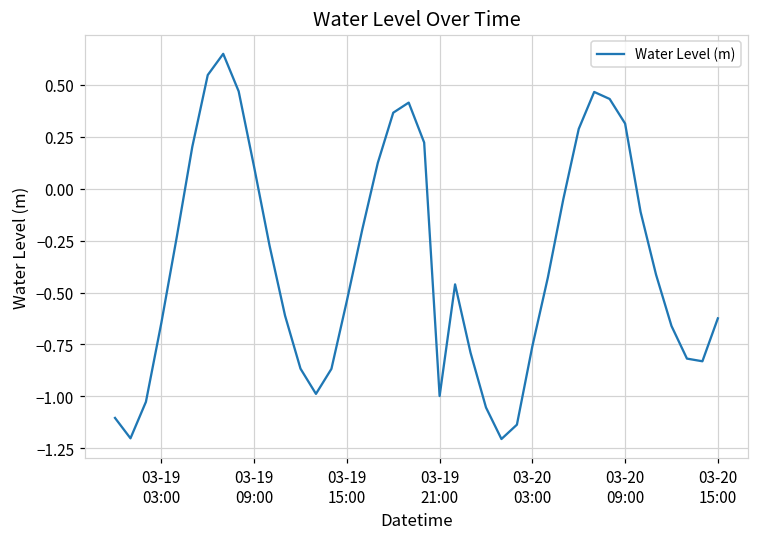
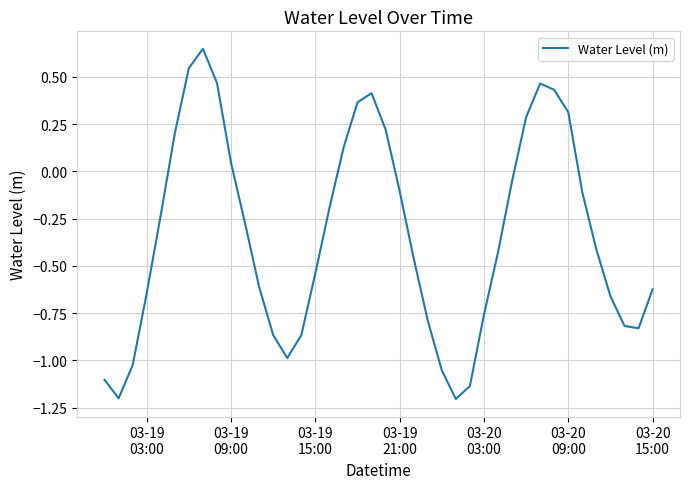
03-19 09:00: 0.10 -> 0.05
03-19 21:00: -1.00 -> -0.10
